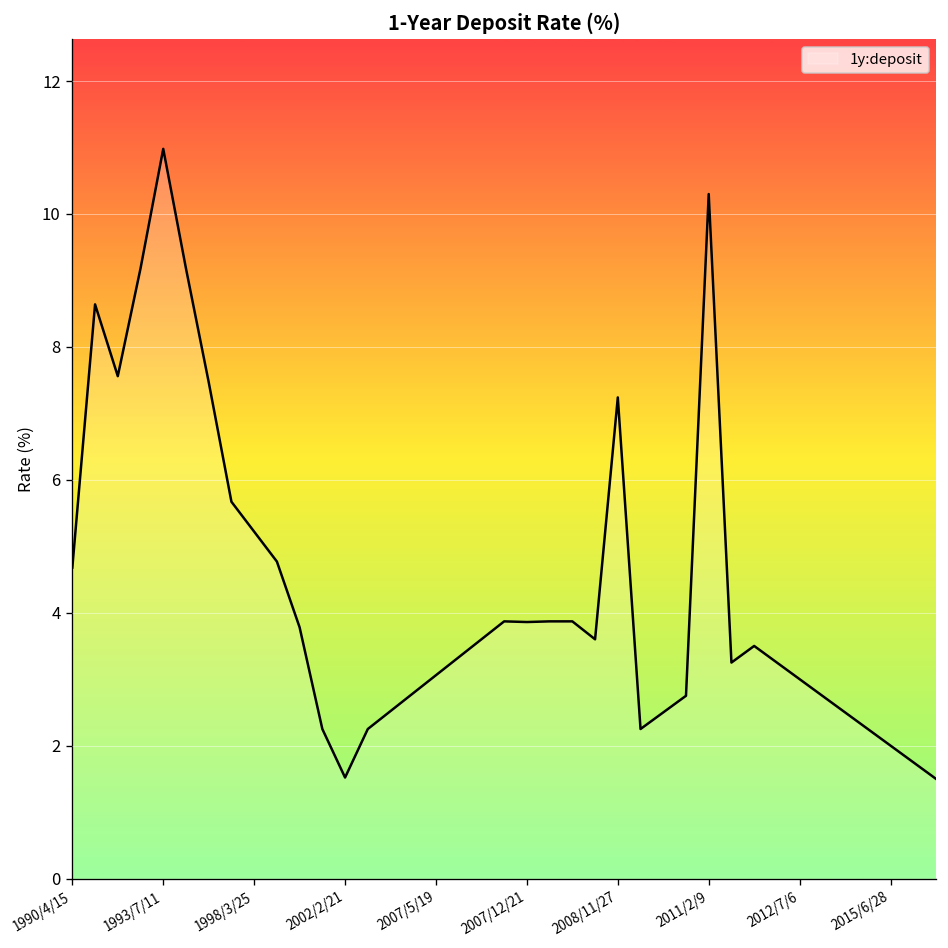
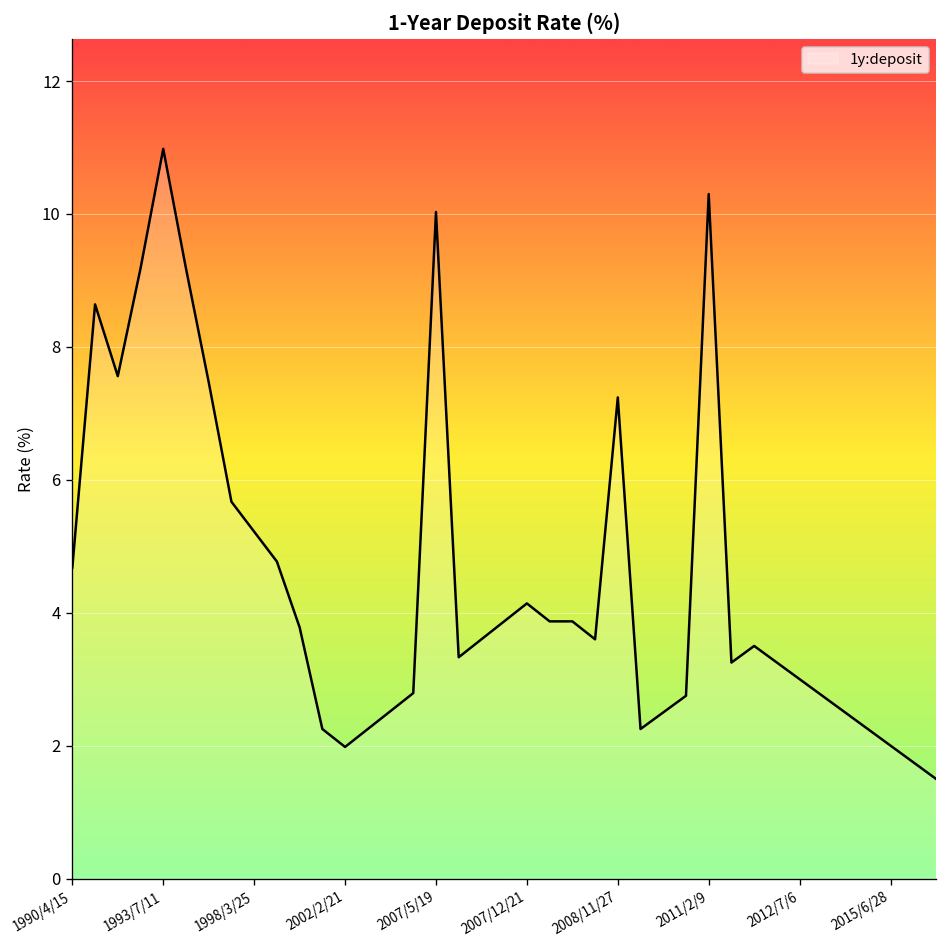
2002/2/21: 1.5 -> 2.0
2007/5/19: 3.1 -> 10.0
2007/12/21: 3.9 -> 4.1
